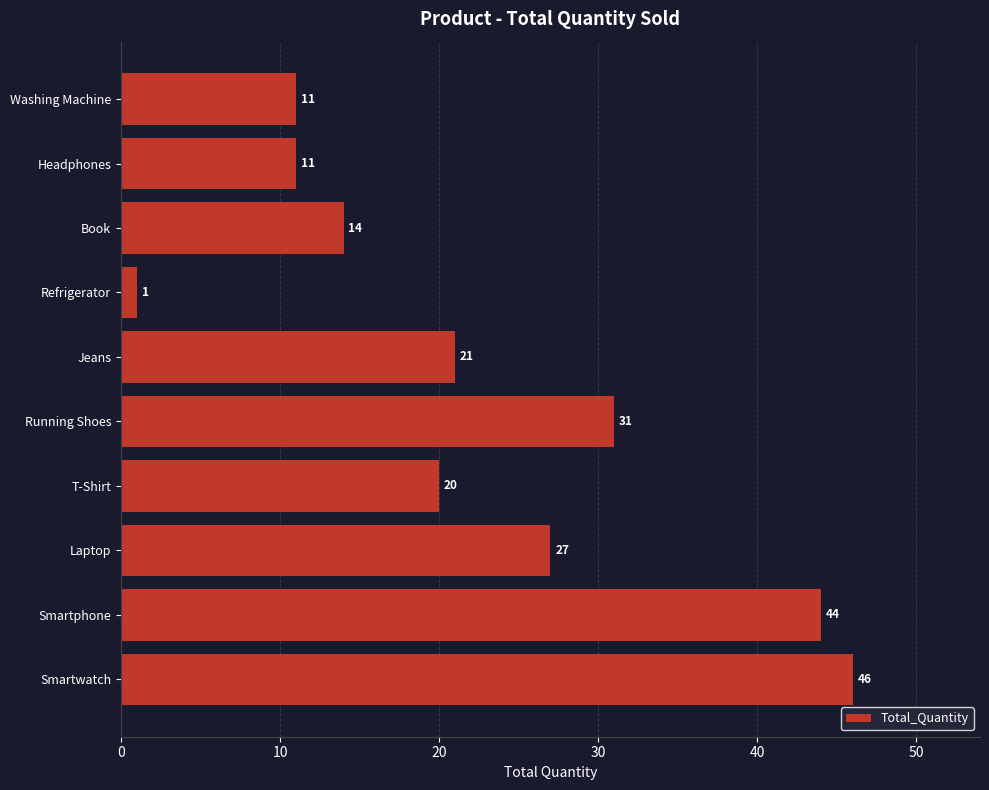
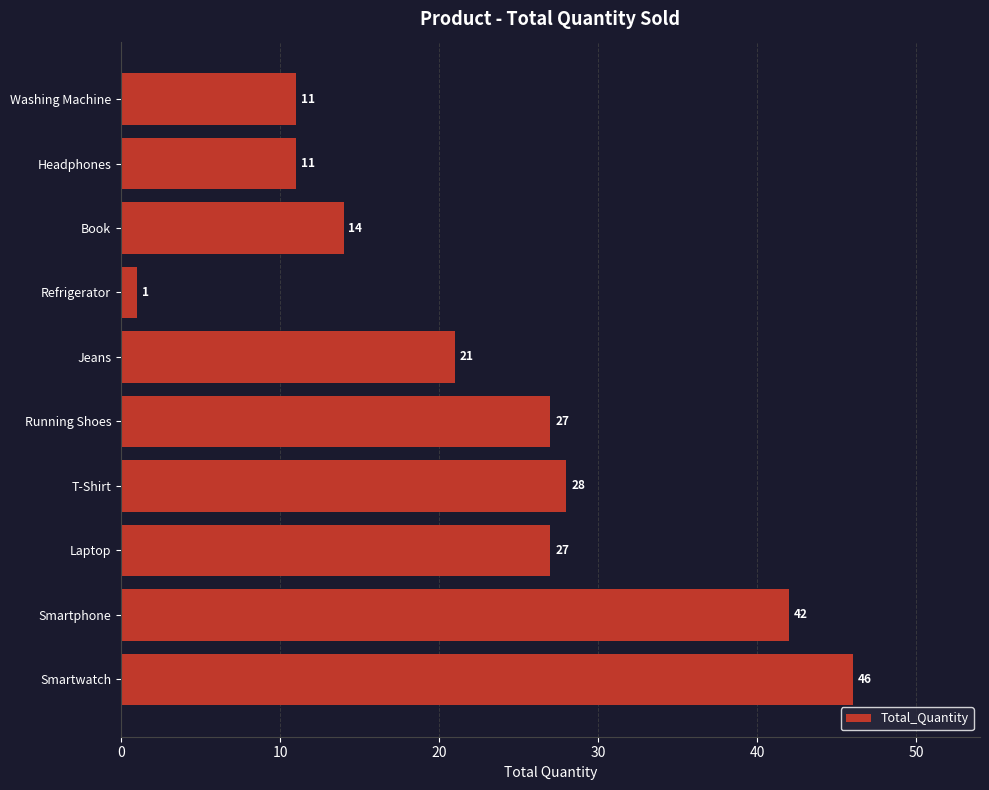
Running Shoes: 31 -> 27
T-Shirt: 20 -> 28
Smartphone: 44 -> 42
